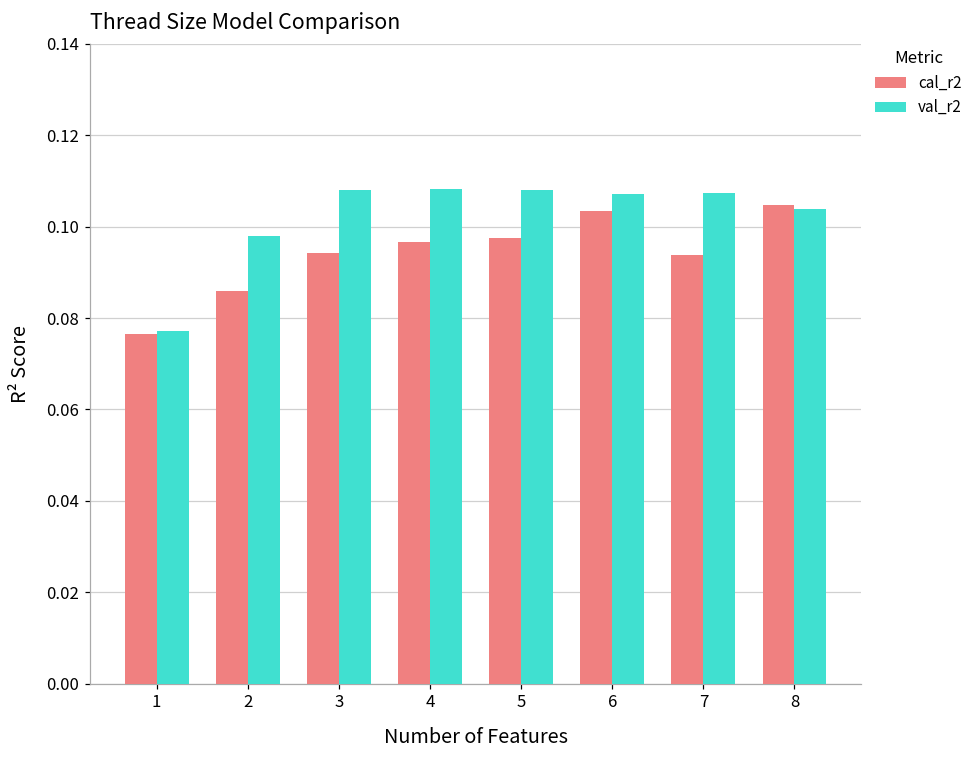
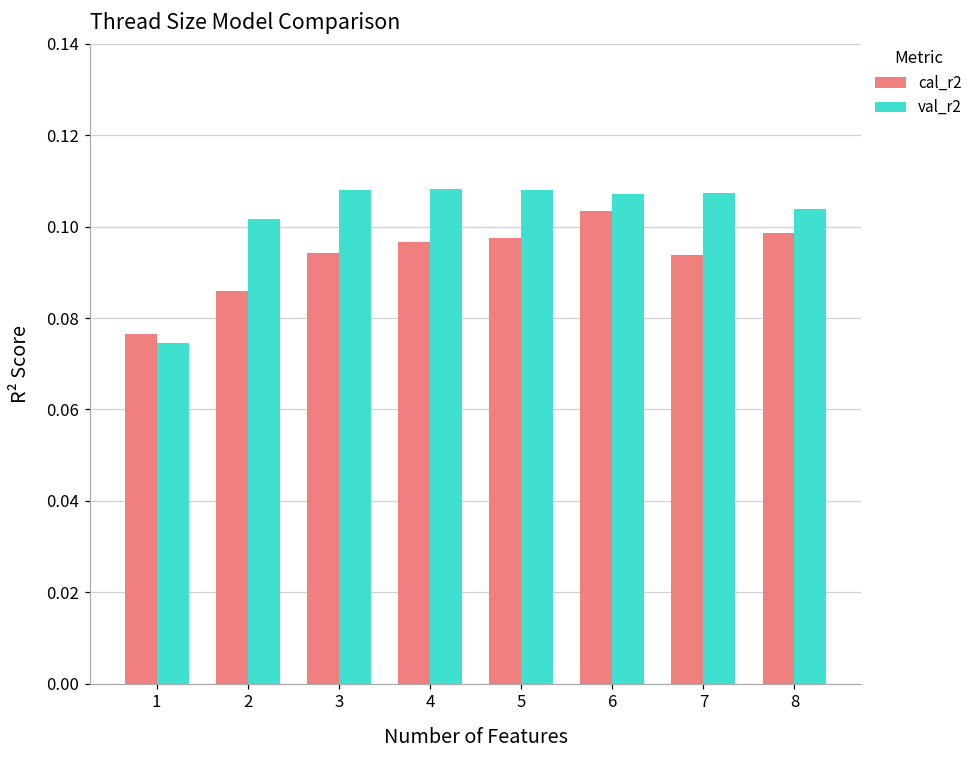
val_r2, 1: 0.077 -> 0.075
val_r2, 2: 0.098 -> 0.102
cal_r2, 8: 0.105 -> 0.099
